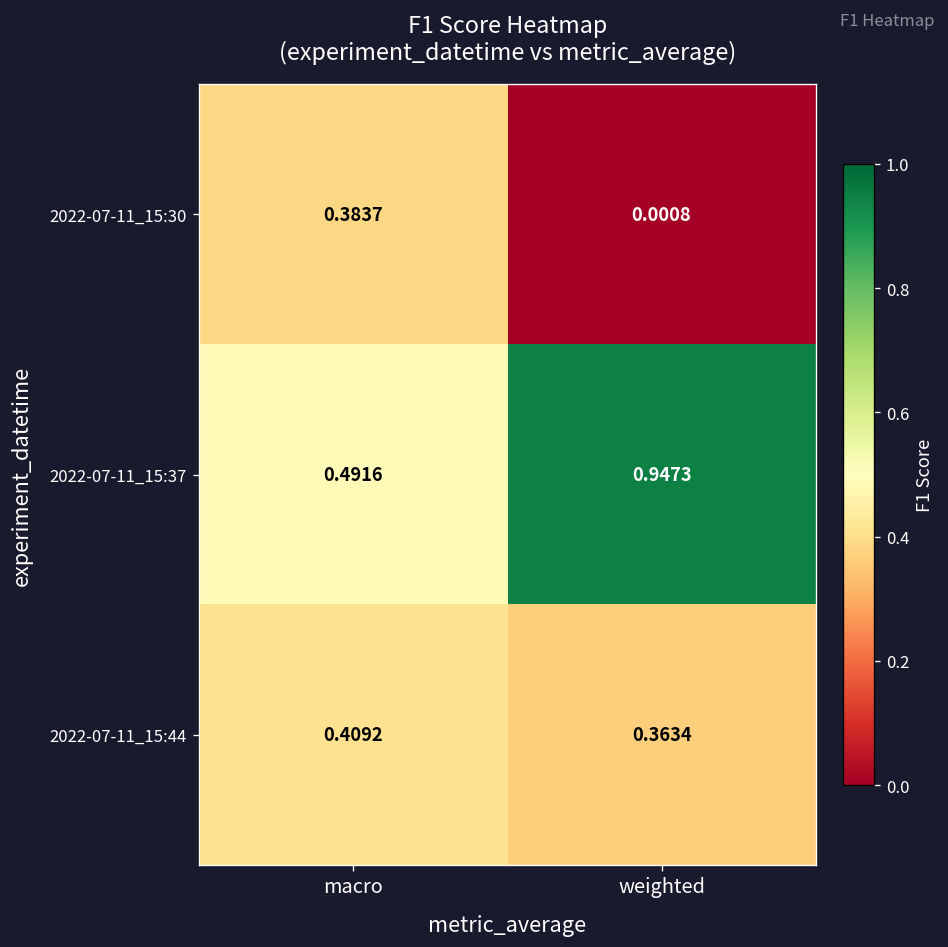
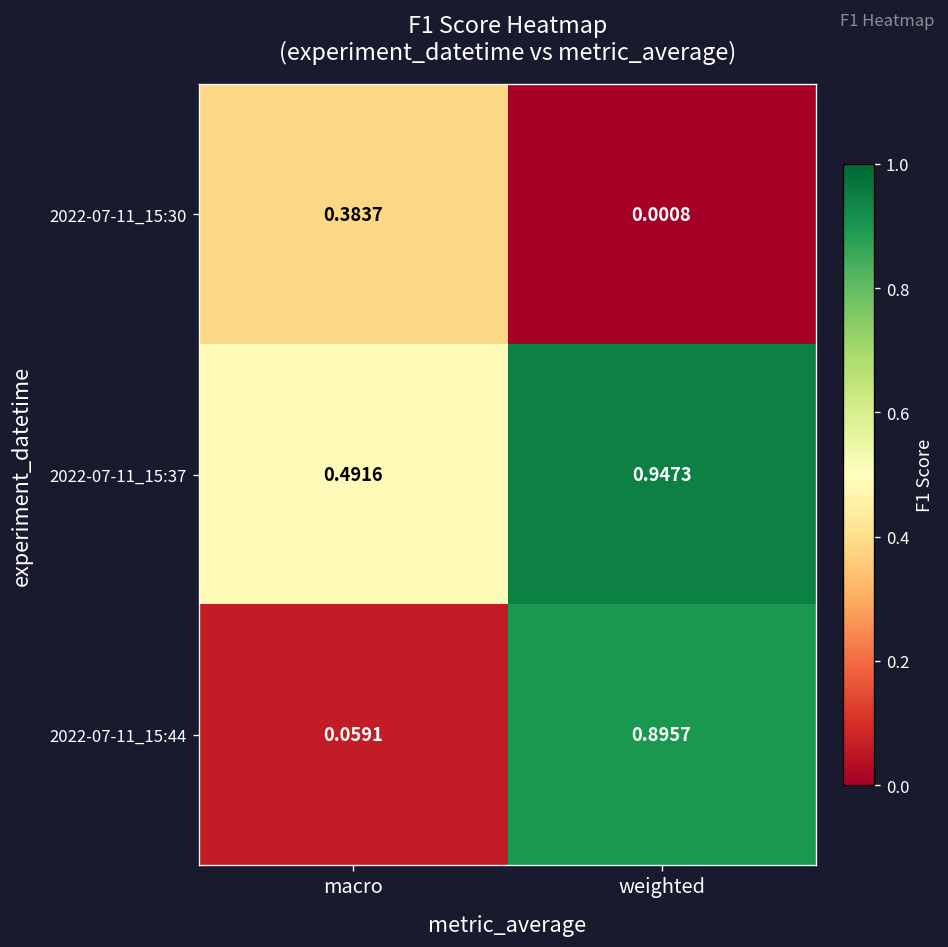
2022-07-11_15:44, macro: 0.4092 -> 0.0591
2022-07-11_15:44, weighted: 0.3634 -> 0.8957
